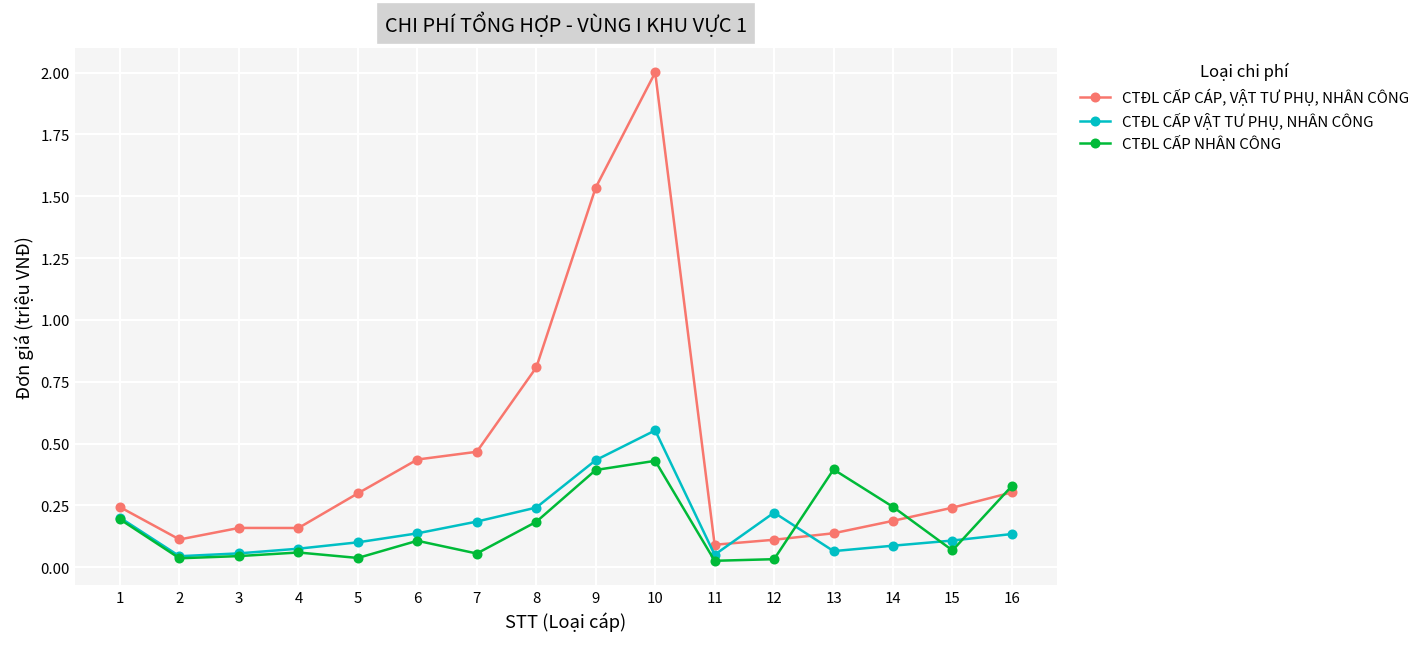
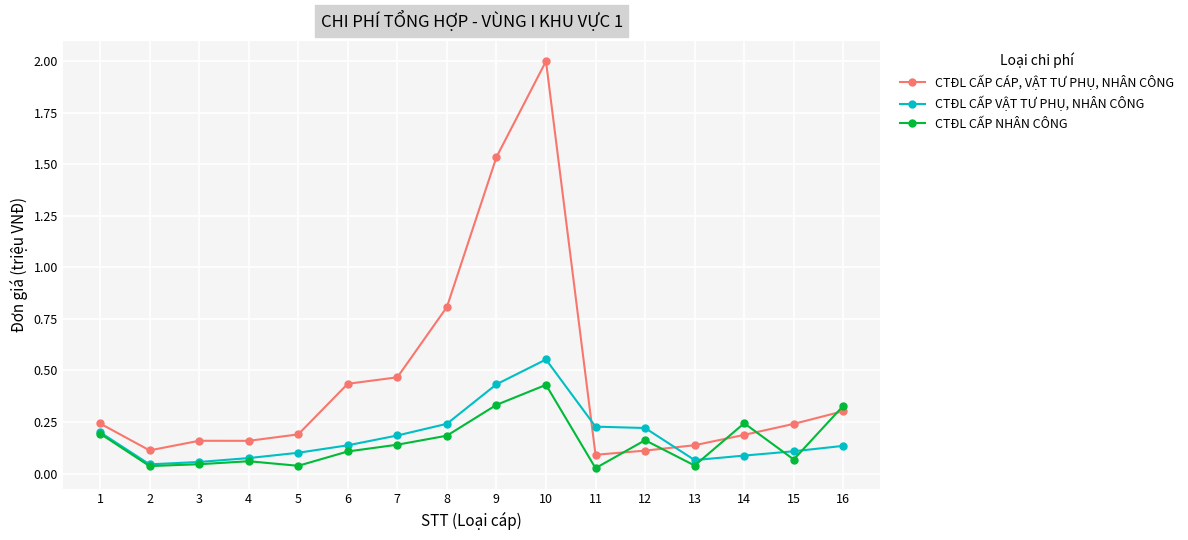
CTĐL CẤP CÁP, VẬT TƯ PHỤ, NHÂN CÔNG, 5: 0.30 -> 0.19
CTĐL CẤP NHÂN CÔNG, 7: 0.06 -> 0.14
CTĐL CẤP NHÂN CÔNG, 9: 0.39 -> 0.33
CTĐL CẤP VẬT TƯ PHỤ, NHÂN CÔNG, 11: 0.05 -> 0.23
CTĐL CẤP NHÂN CÔNG, 12: 0.03 -> 0.16
CTĐL CẤP NHÂN CÔNG, 13: 0.40 -> 0.04
